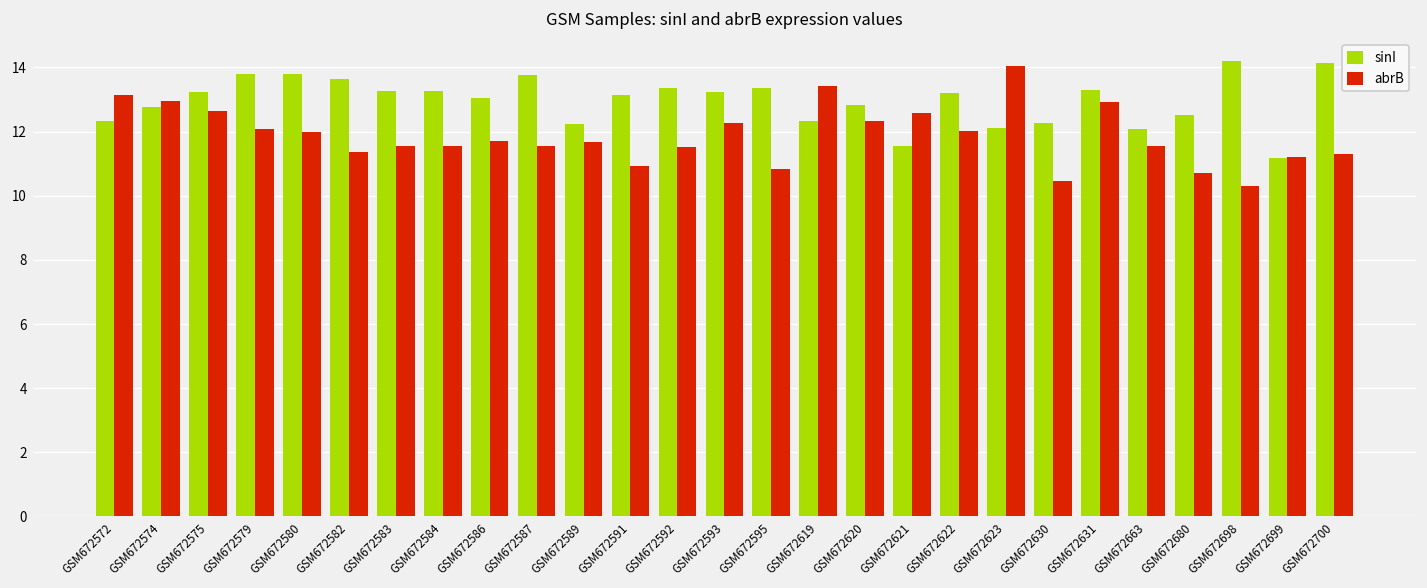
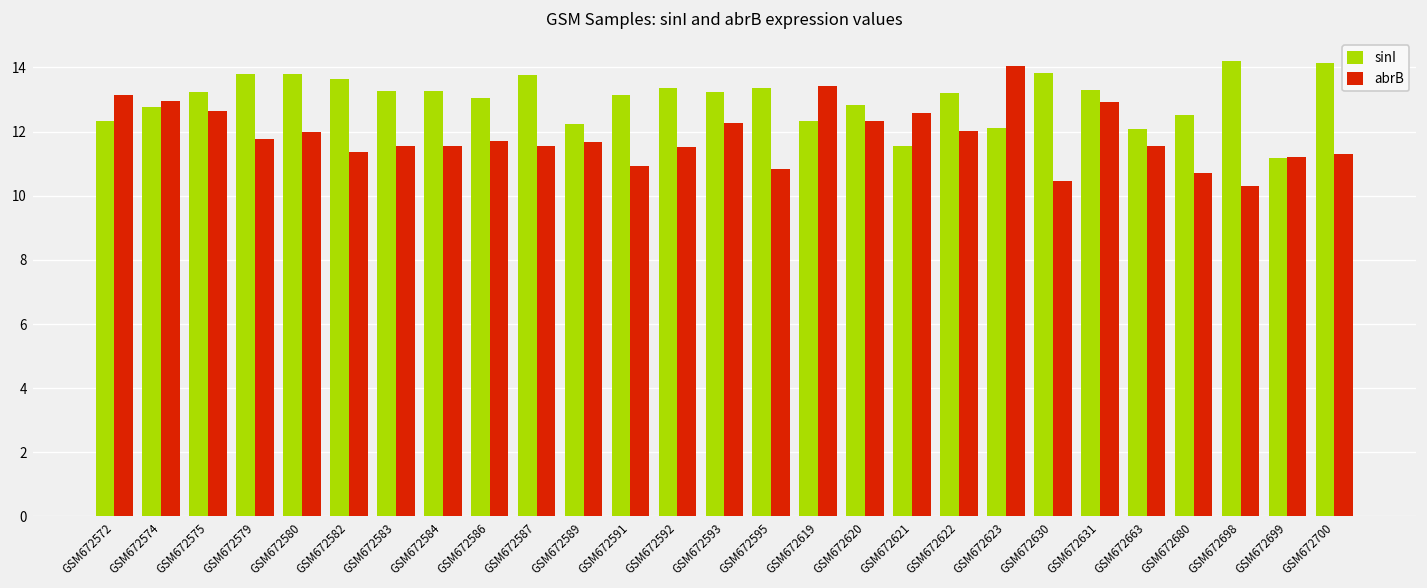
abrB, GSM672579: 12.1 -> 11.8
sinI, GSM672630: 12.3 -> 13.8
